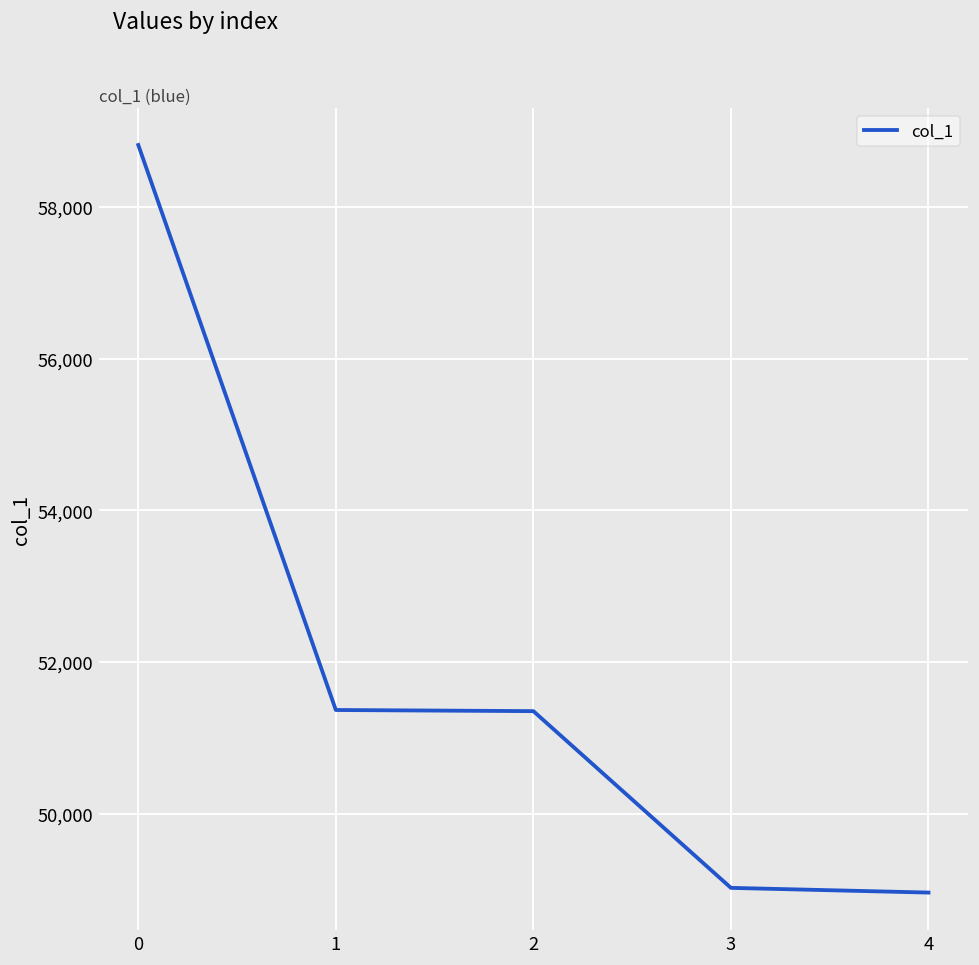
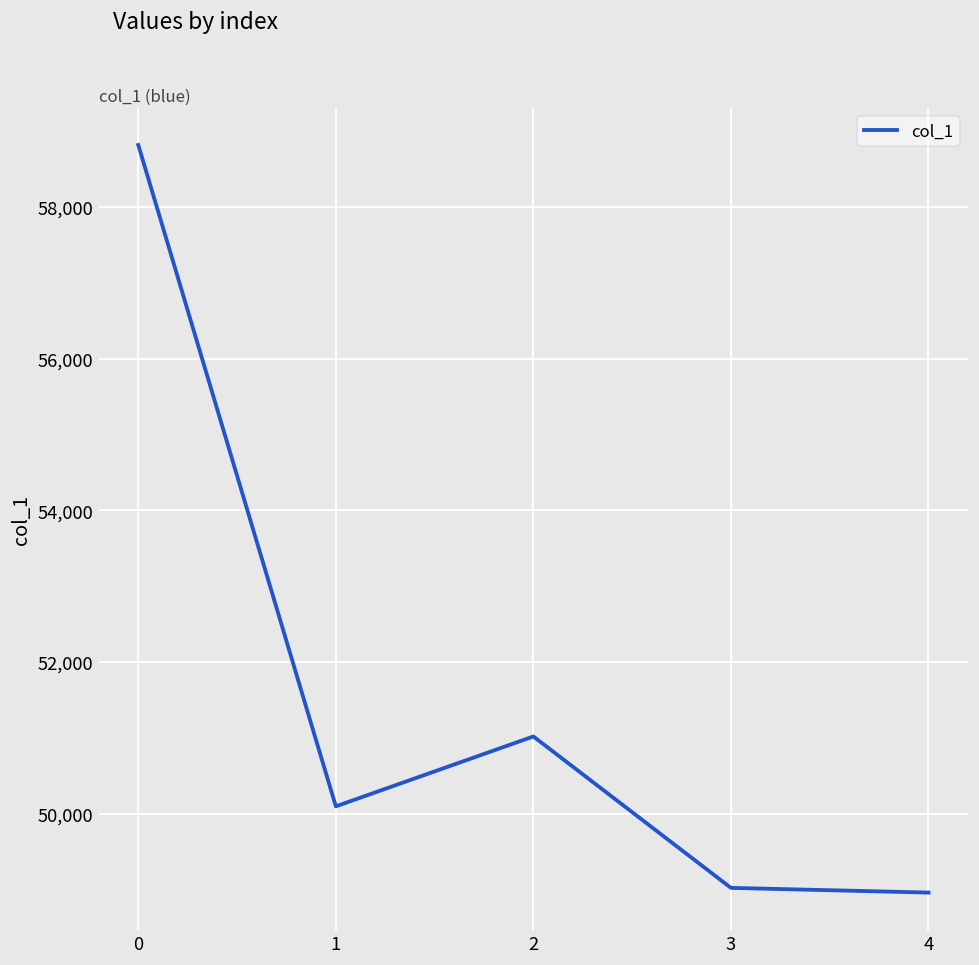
1: 51,400 -> 50,100
2: 51,400 -> 51,000
